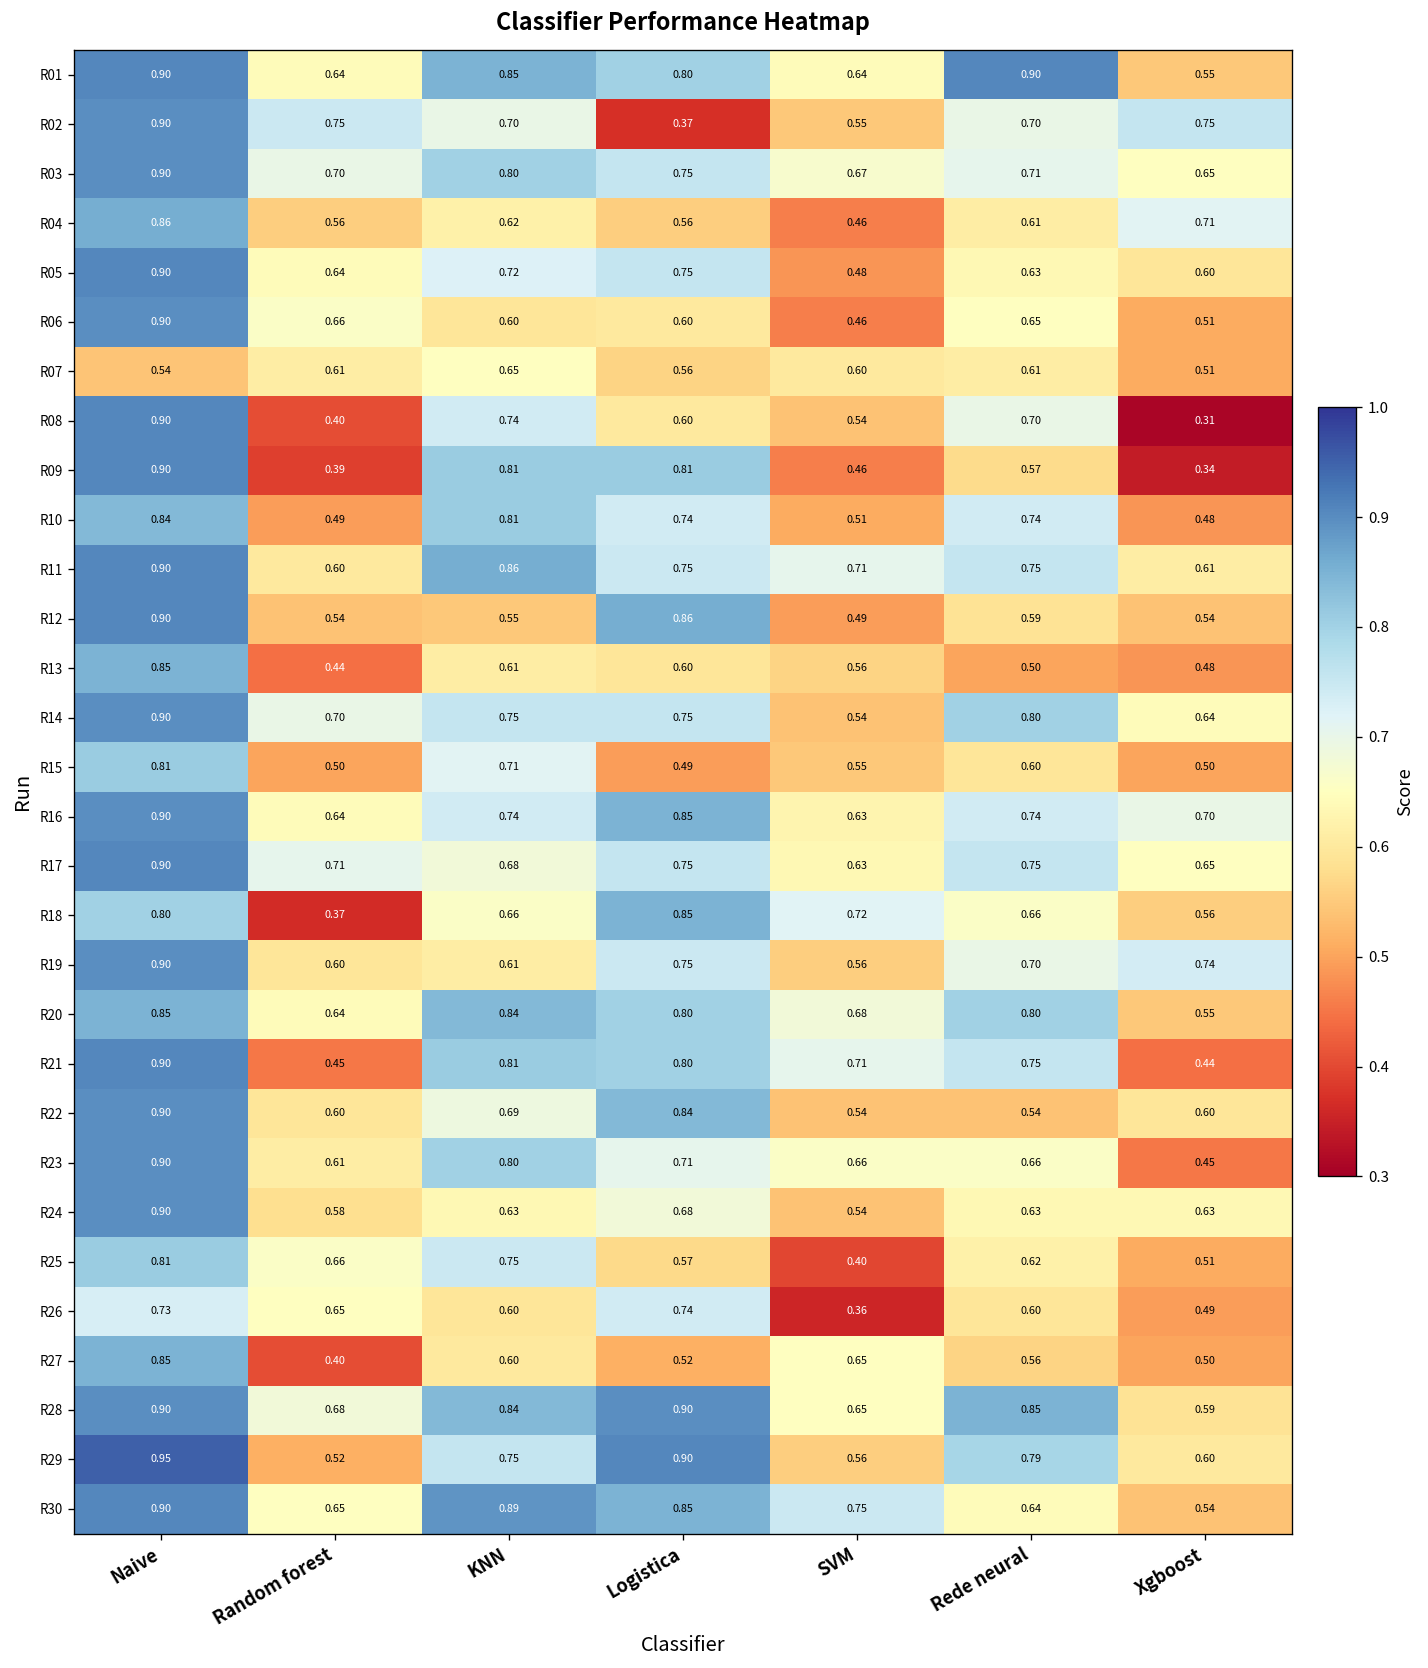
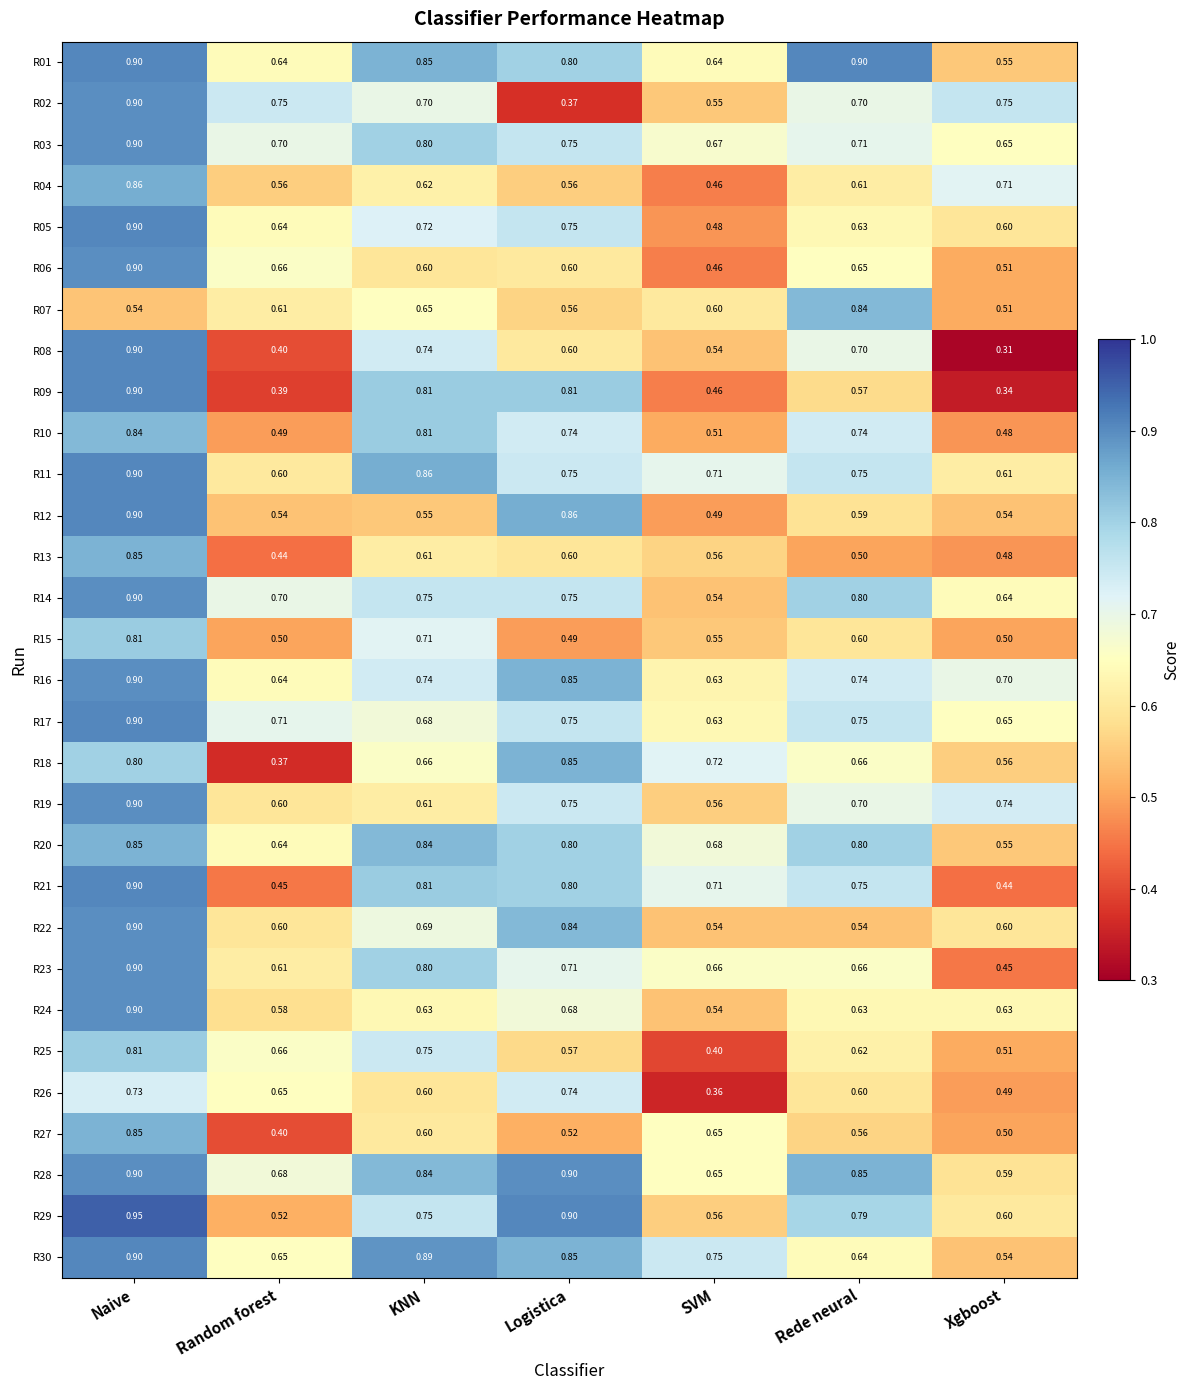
R07, Rede neural: 0.61 -> 0.84
